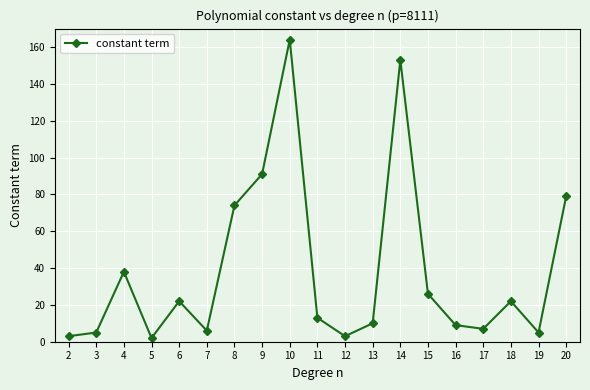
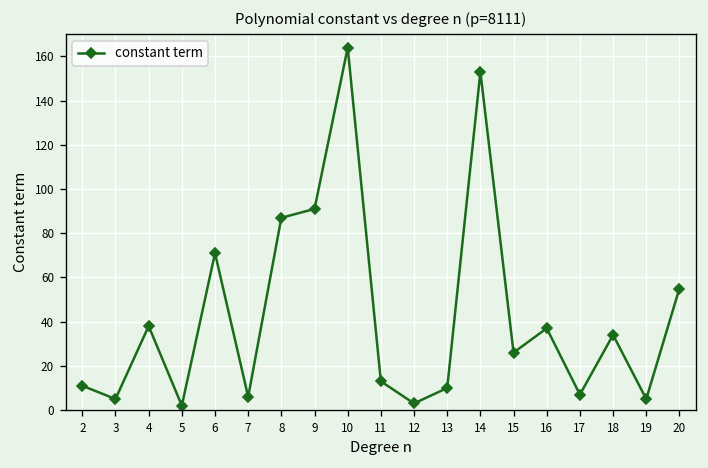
2: 3 -> 11
6: 22 -> 71
8: 74 -> 87
16: 9 -> 37
18: 22 -> 34
20: 79 -> 55
